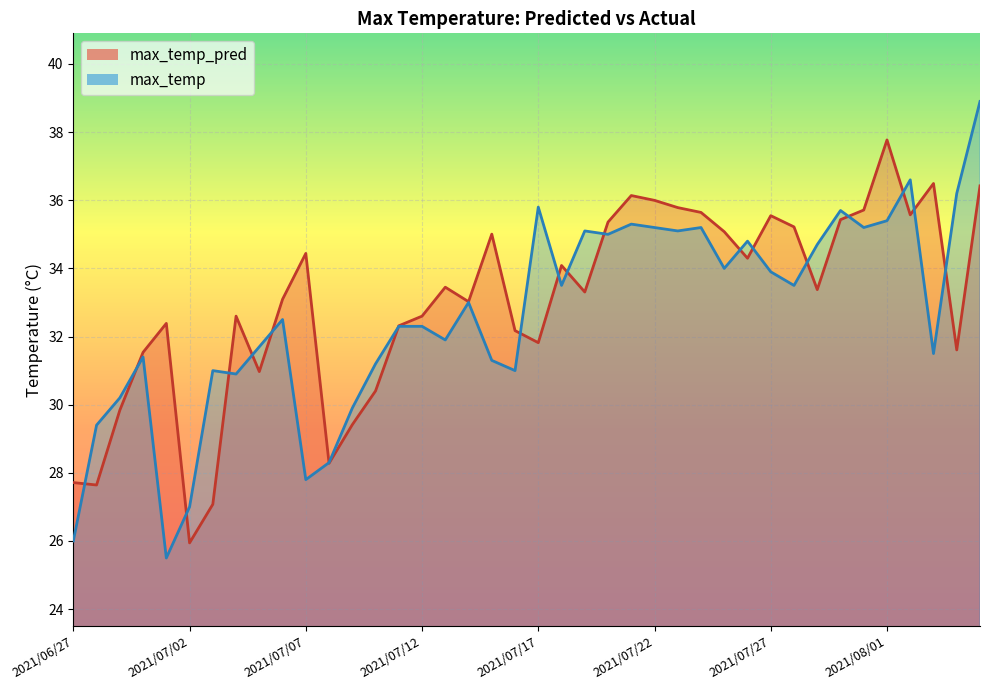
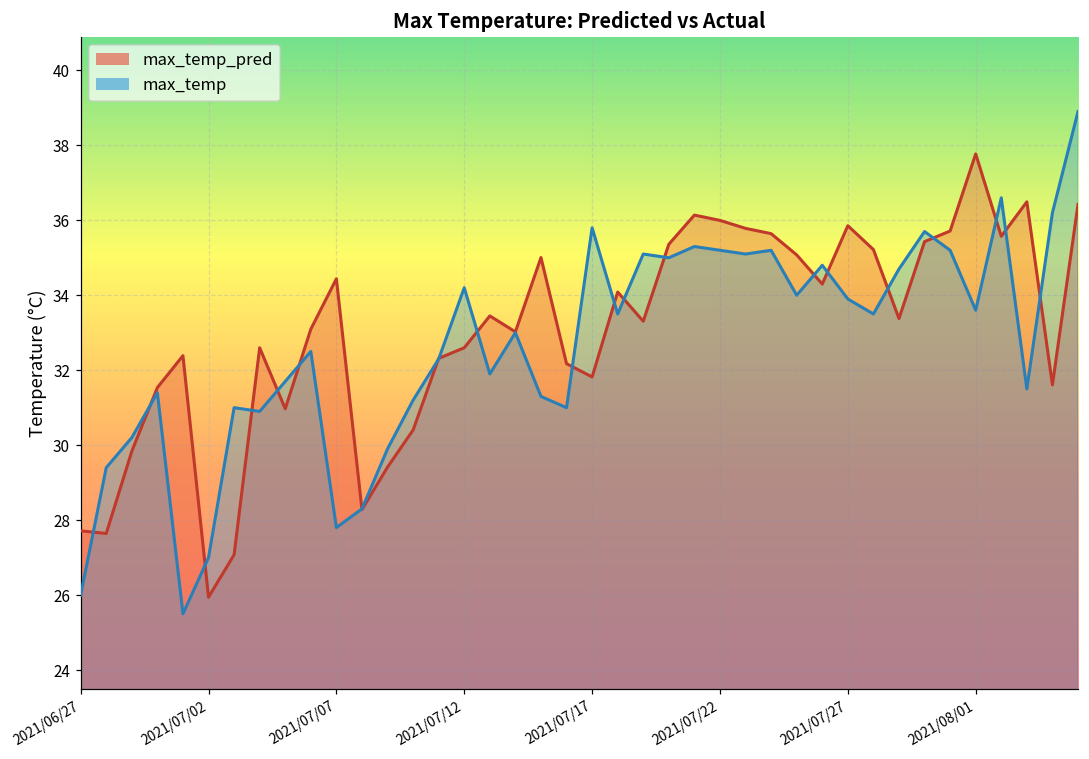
max_temp, 2021/07/12: 32.3 -> 34.2
max_temp_pred, 2021/07/27: 35.5 -> 35.9
max_temp, 2021/08/01: 35.4 -> 33.6
